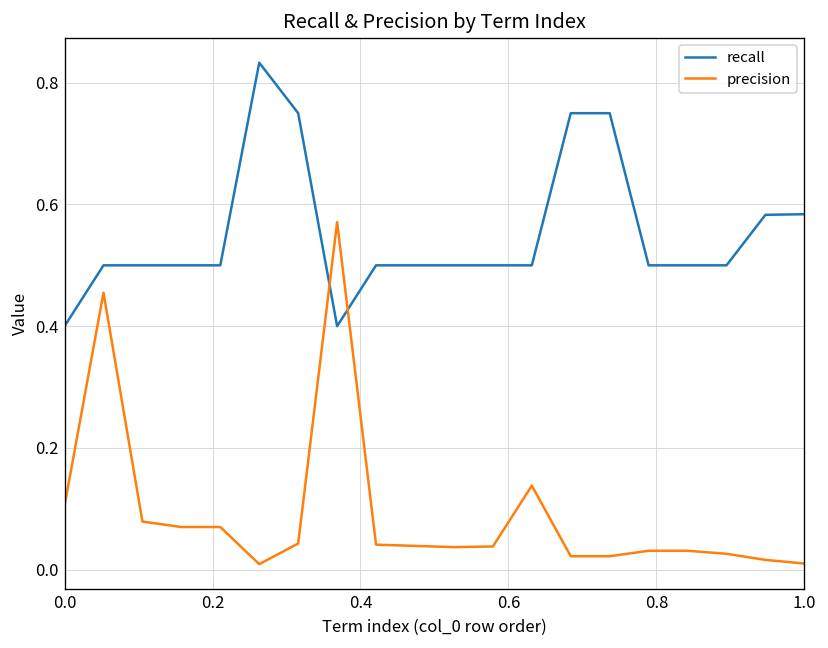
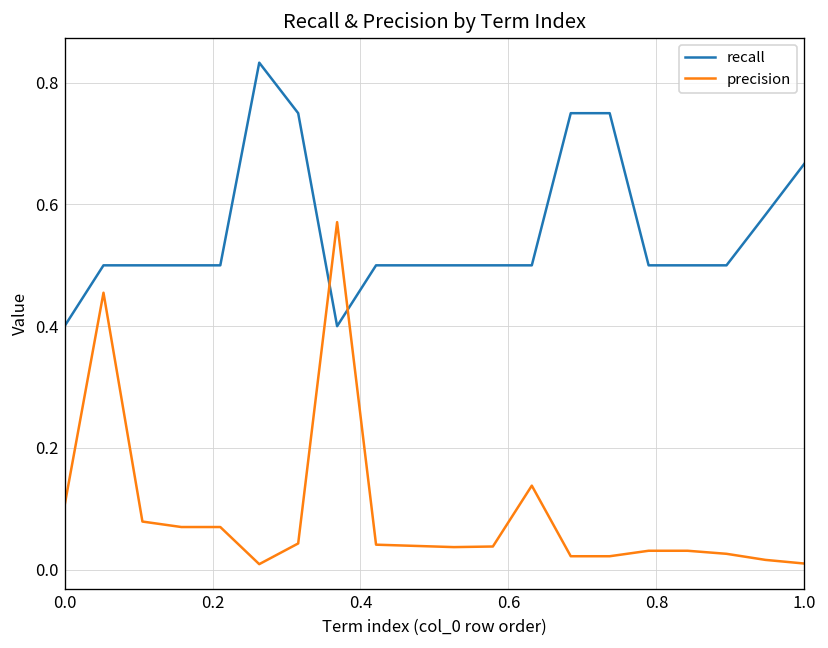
recall, 1.0: 0.58 -> 0.67
